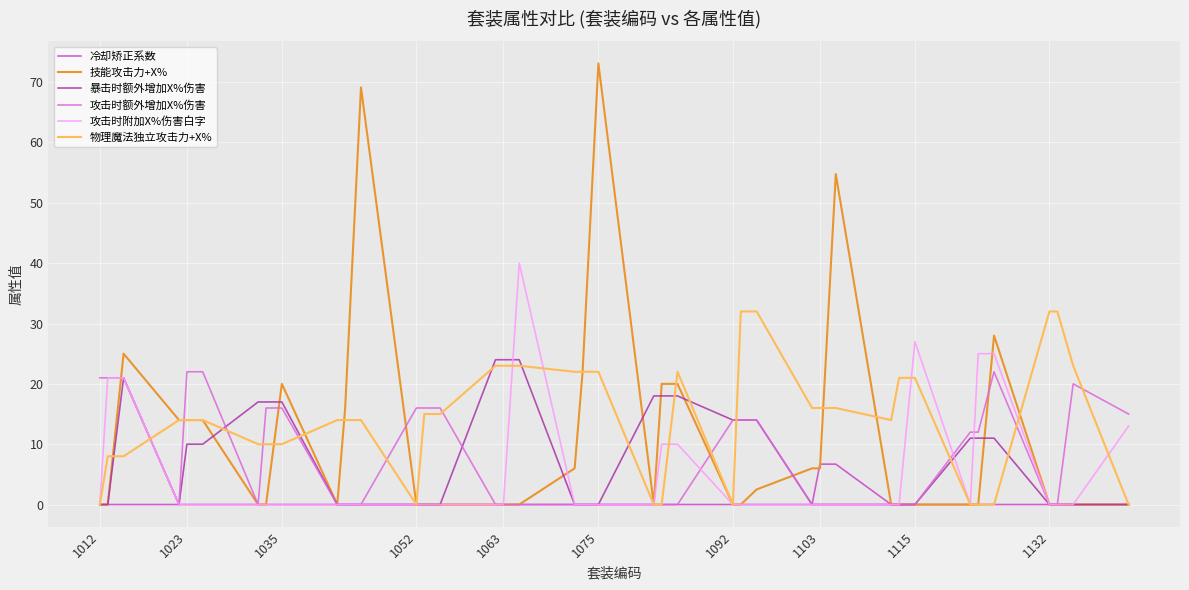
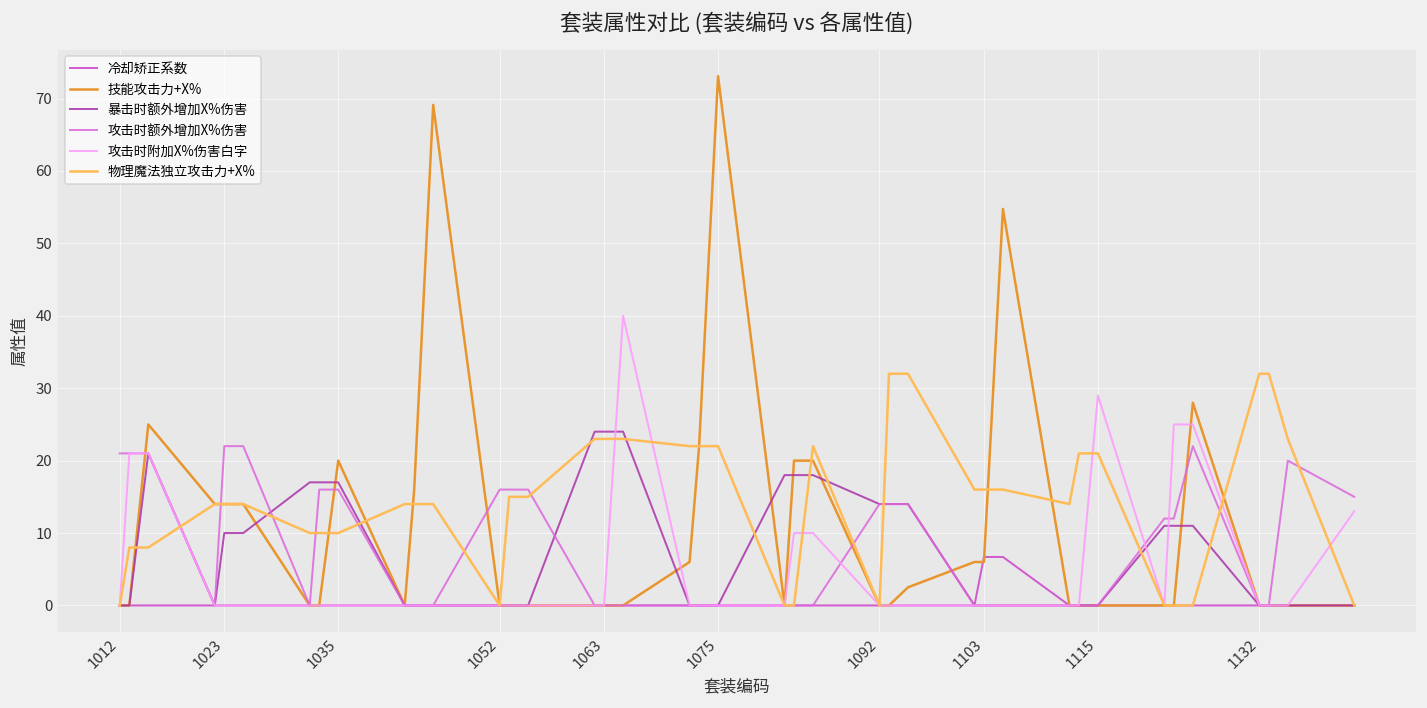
攻击时附加X%伤害白字, 1115: 27 -> 29
